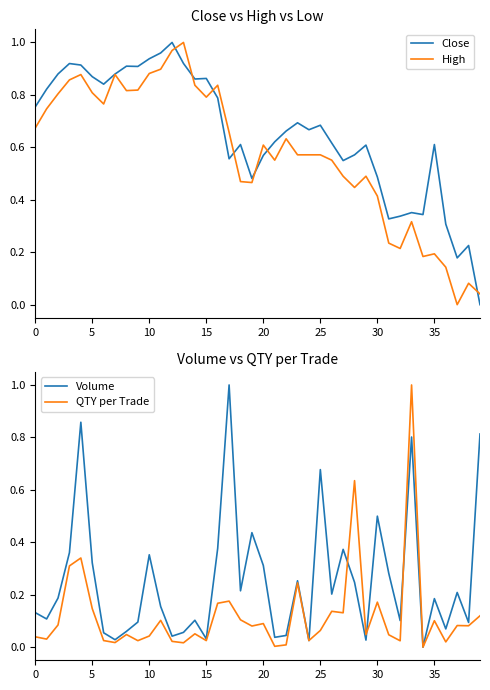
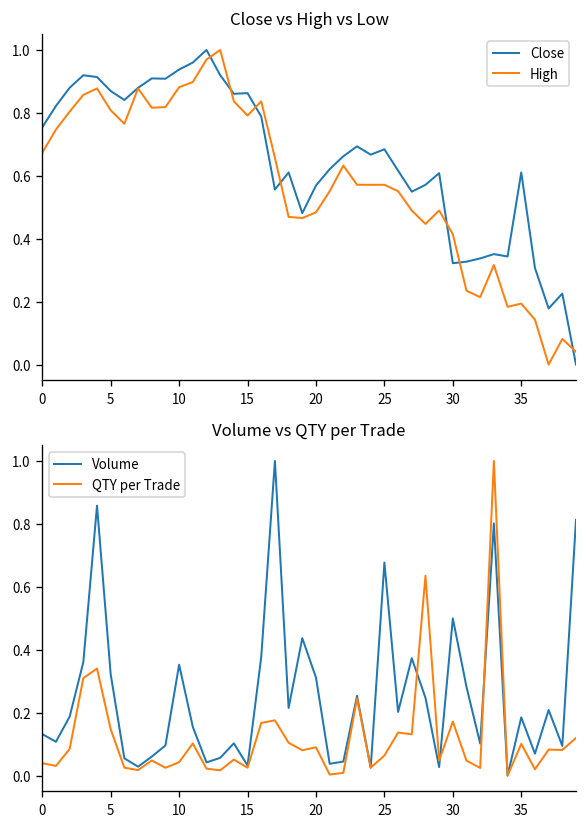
Close vs High vs Low, High, 20: 0.61 -> 0.48
Close vs High vs Low, Close, 30: 0.49 -> 0.32
